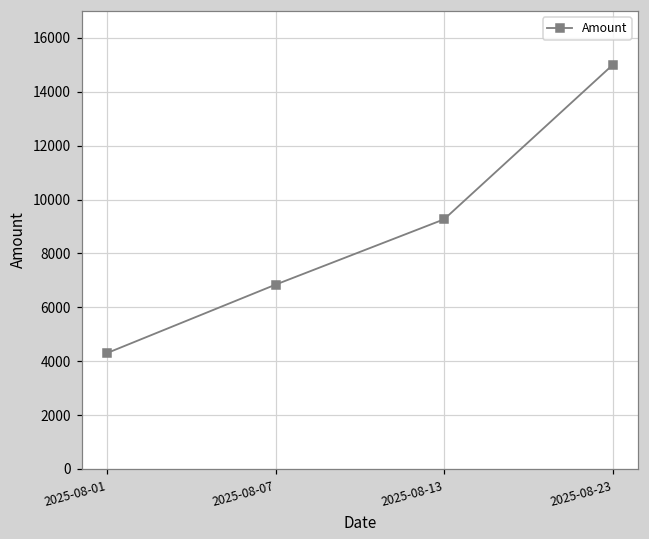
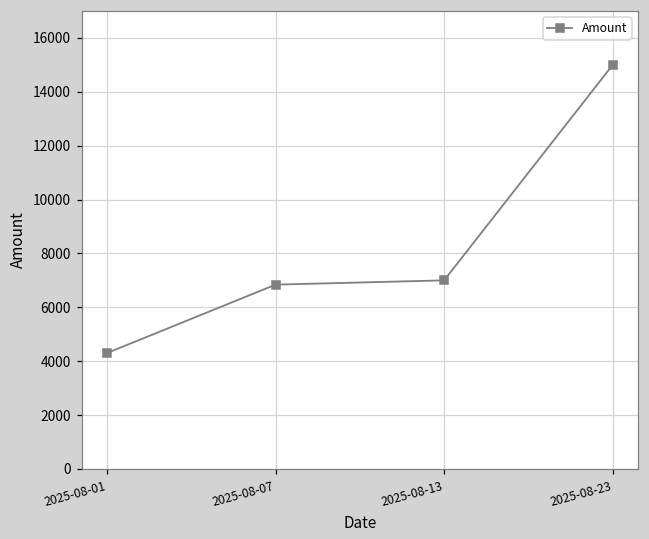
2025-08-13: 9300 -> 7000
